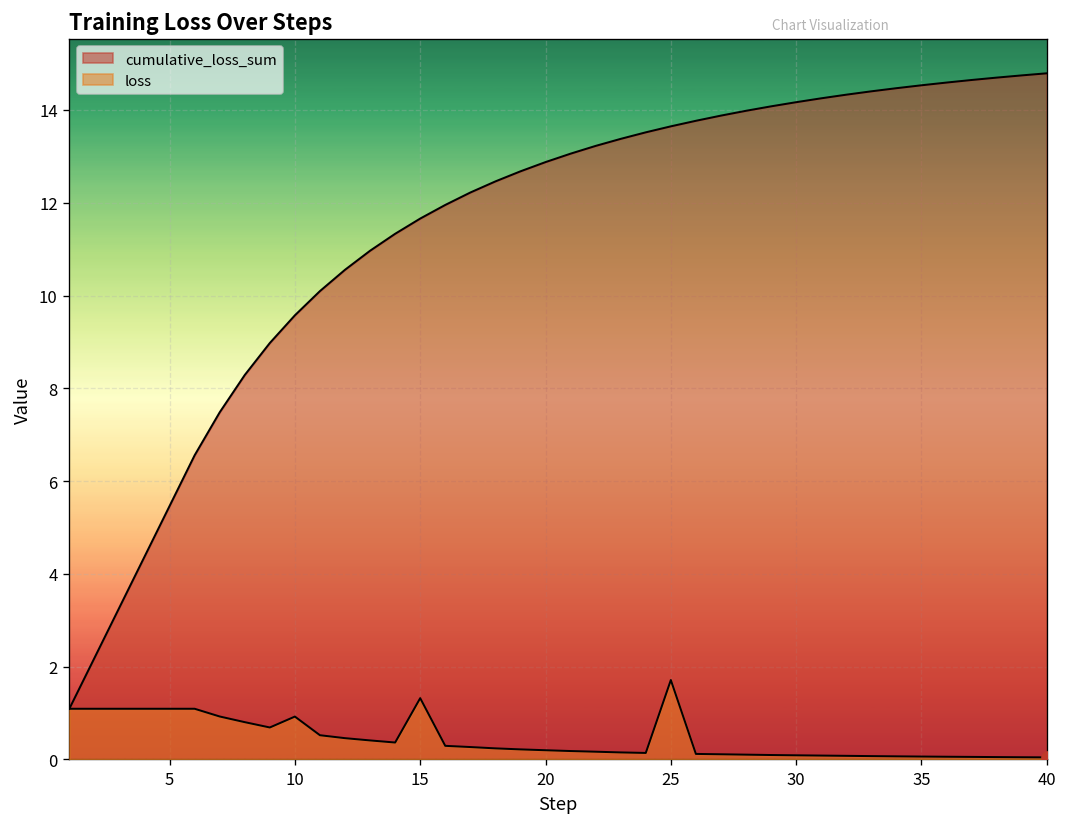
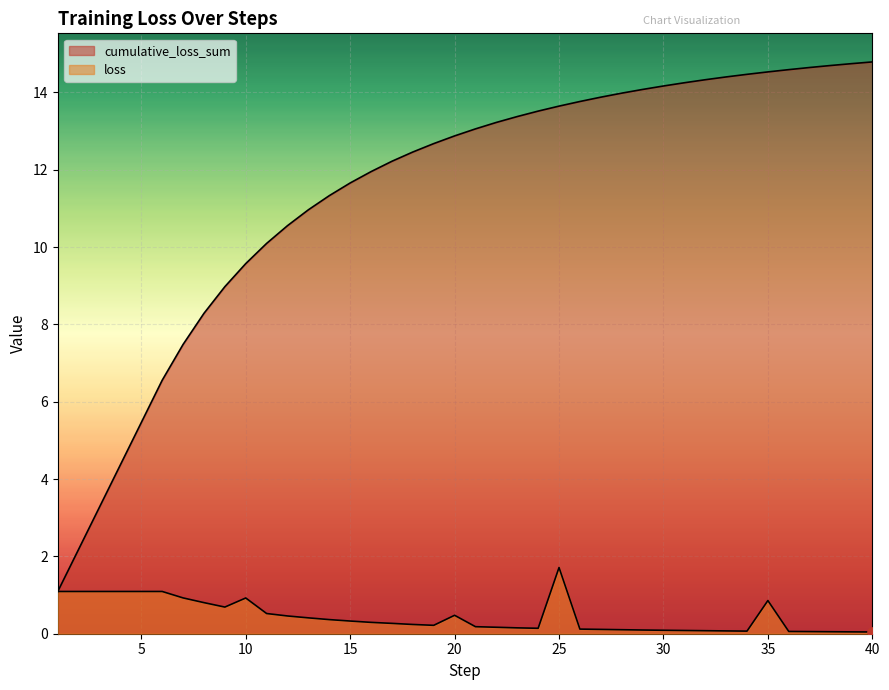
loss, 15: 1.3 -> 0.3
loss, 20: 0.2 -> 0.5
loss, 35: 0.1 -> 0.9
